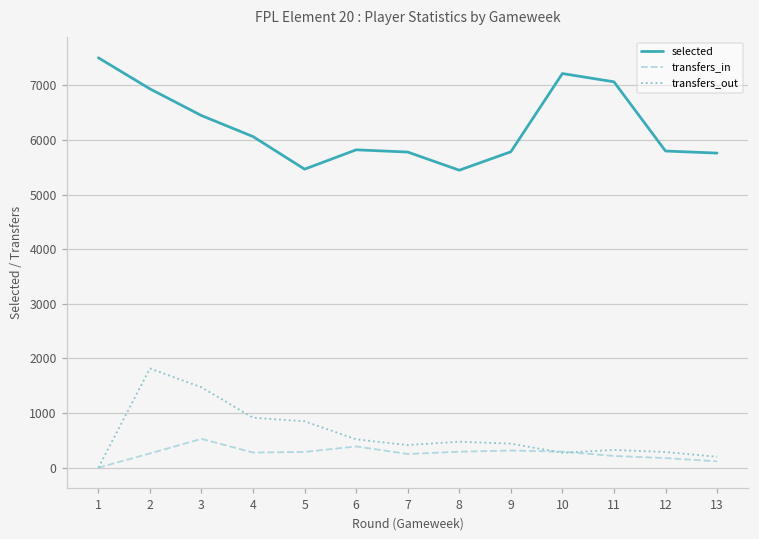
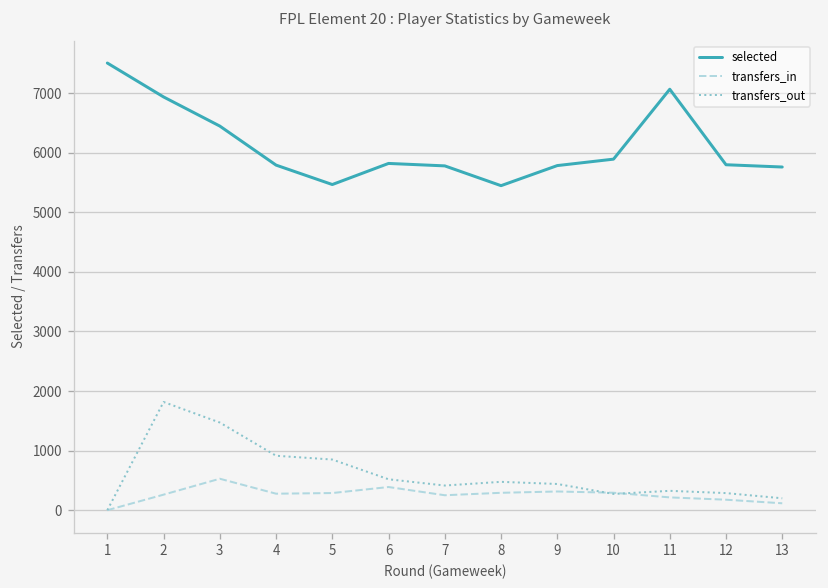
selected, 4: 6100 -> 5800
selected, 10: 7200 -> 5900
